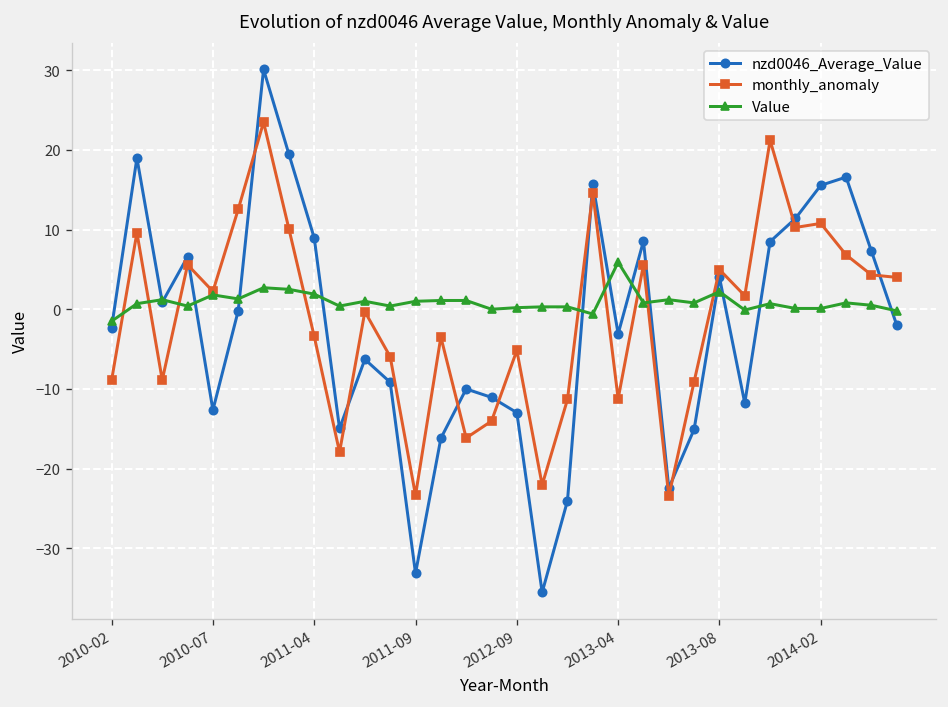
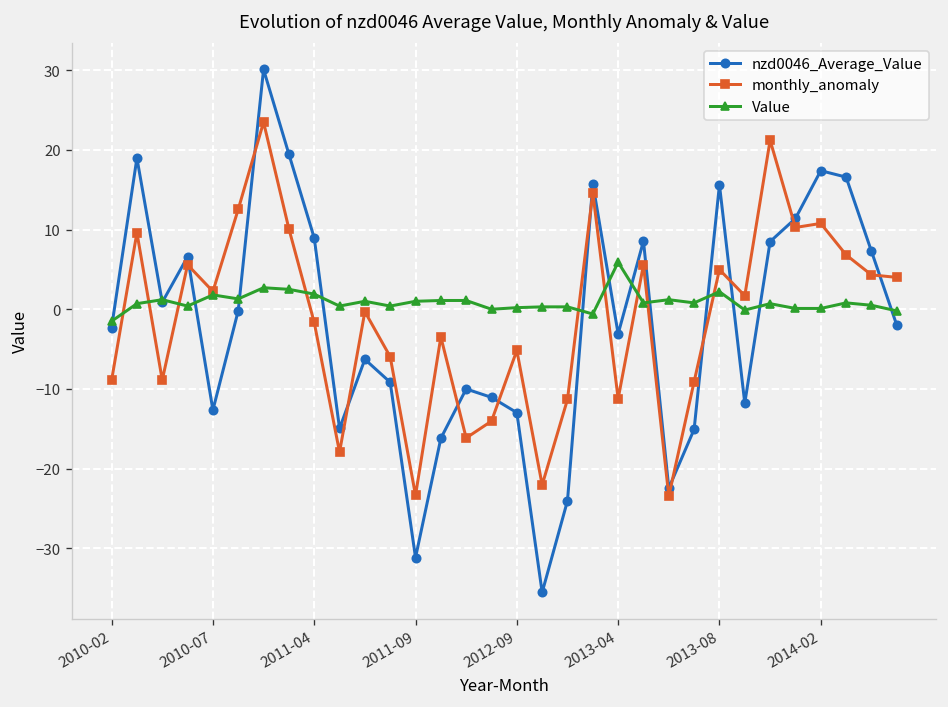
monthly_anomaly, 2011-04: -3 -> -2
nzd0046_Average_Value, 2011-09: -33 -> -31
nzd0046_Average_Value, 2013-08: 4 -> 16
nzd0046_Average_Value, 2014-02: 16 -> 17
